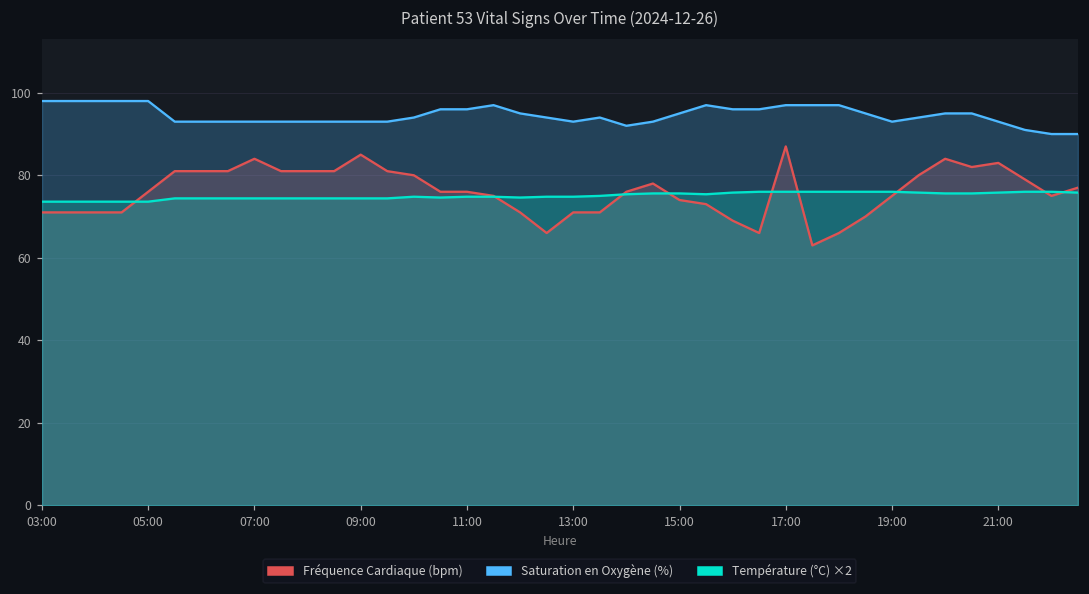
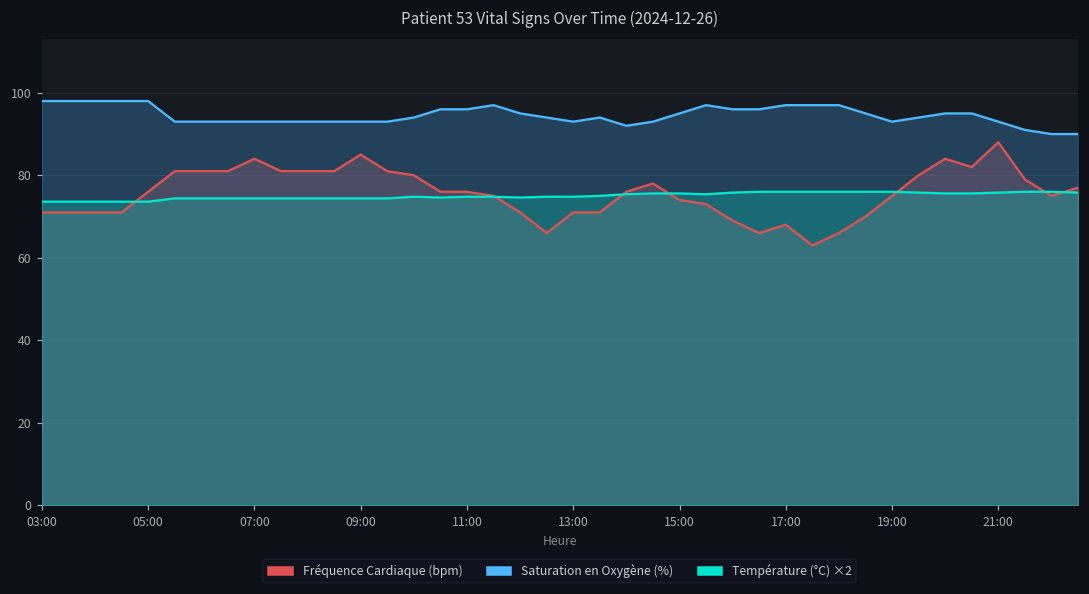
Fréquence Cardiaque (bpm), 17:00: 87 -> 68
Fréquence Cardiaque (bpm), 21:00: 83 -> 88
